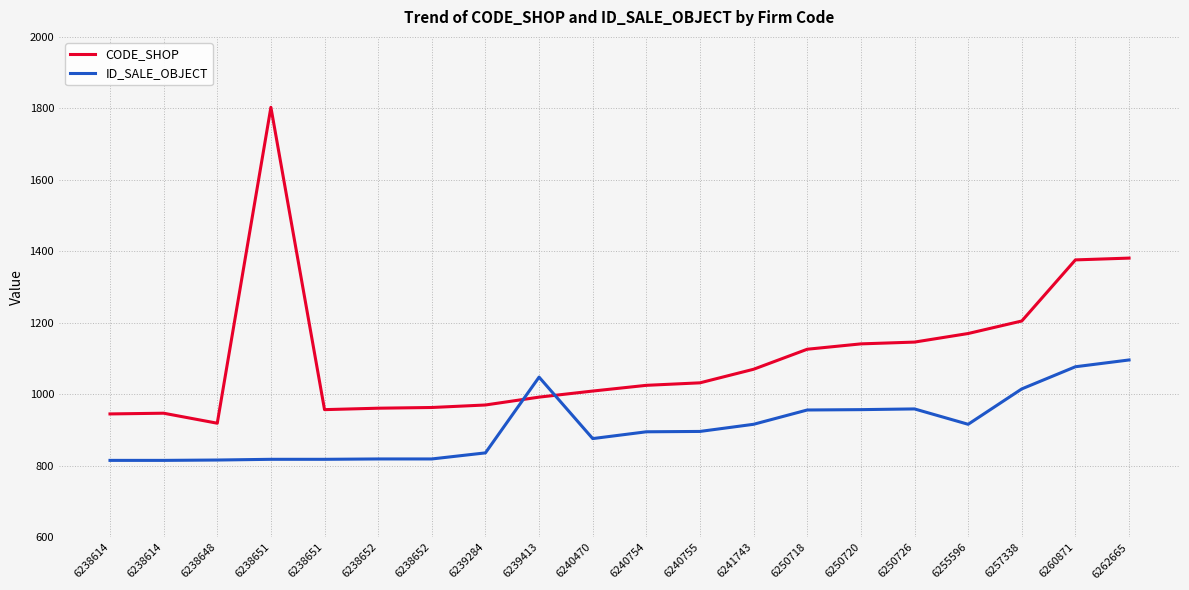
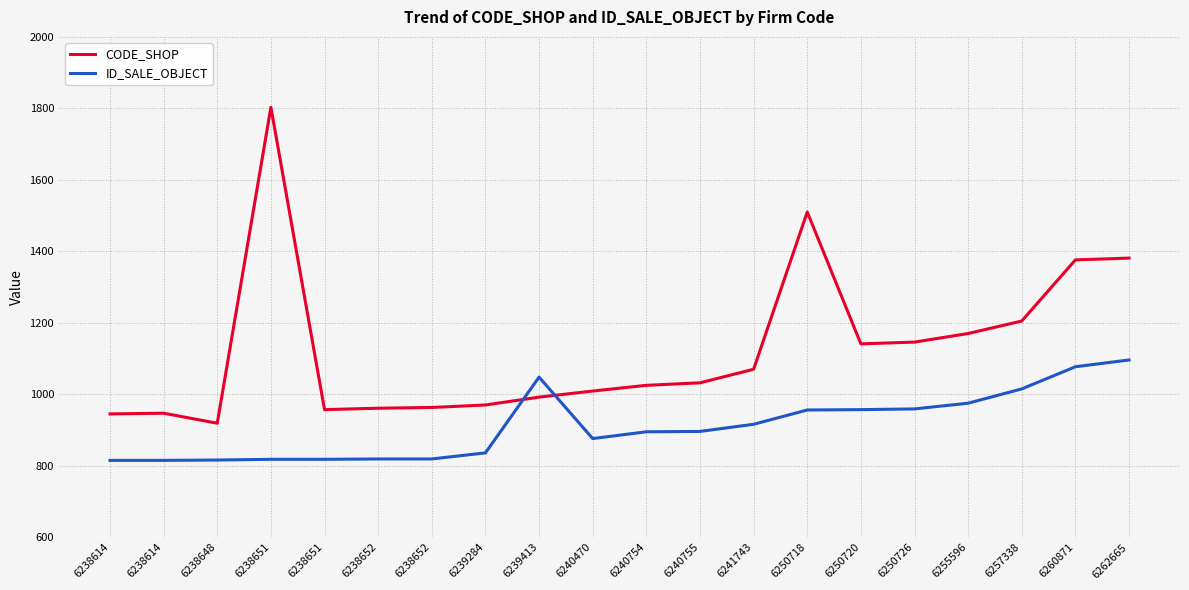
CODE_SHOP, 6250718: 1130 -> 1510
ID_SALE_OBJECT, 6255596: 920 -> 980
